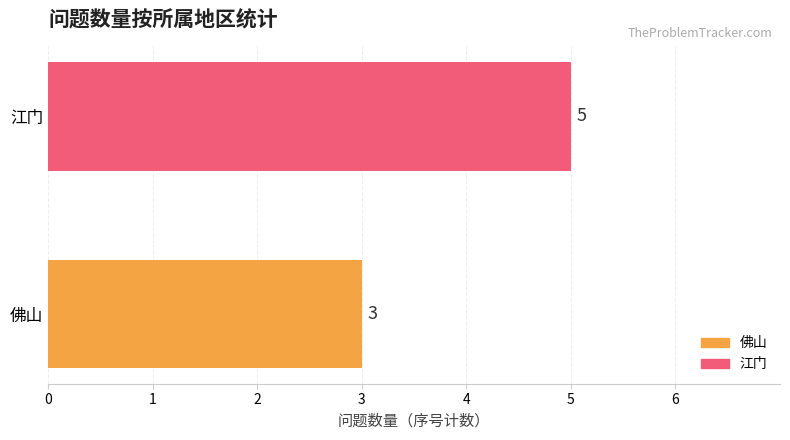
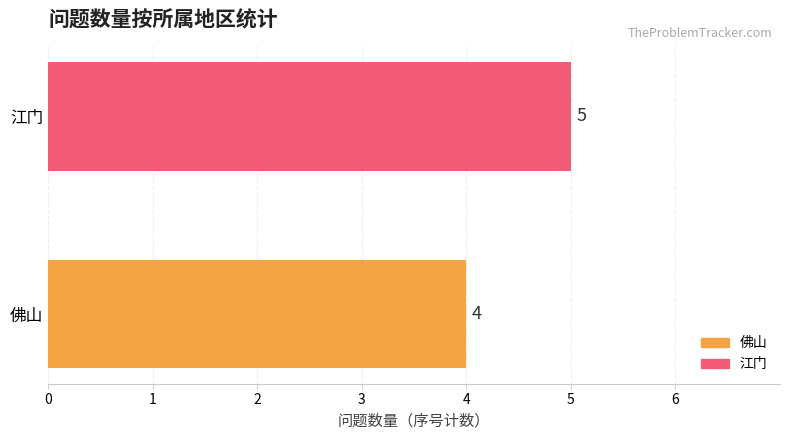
佛山: 3 -> 4
